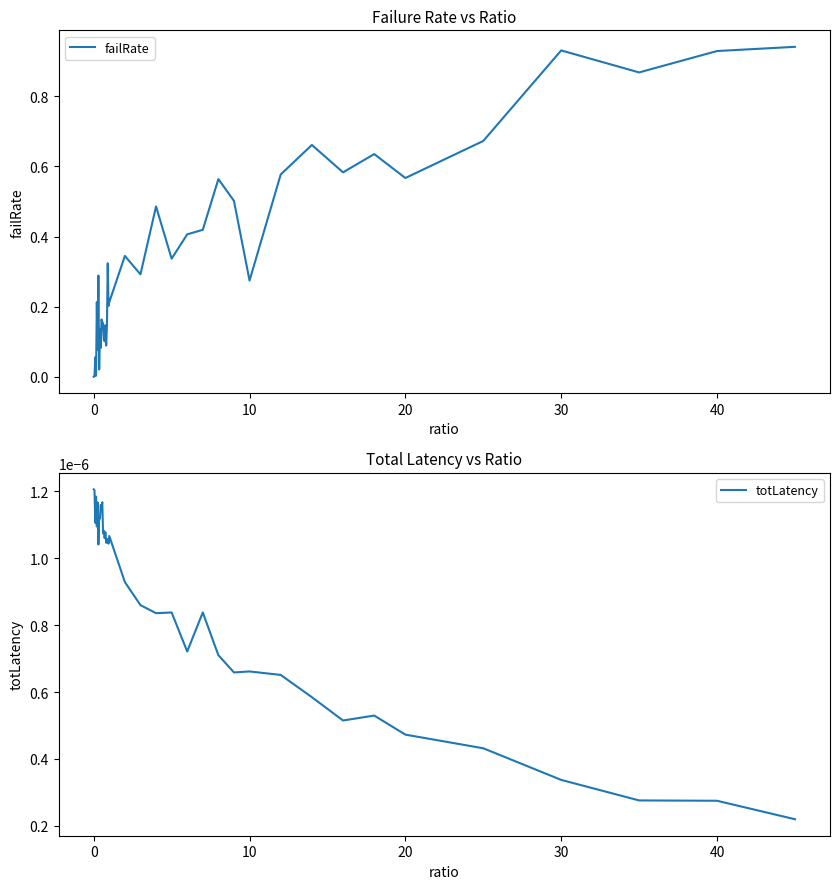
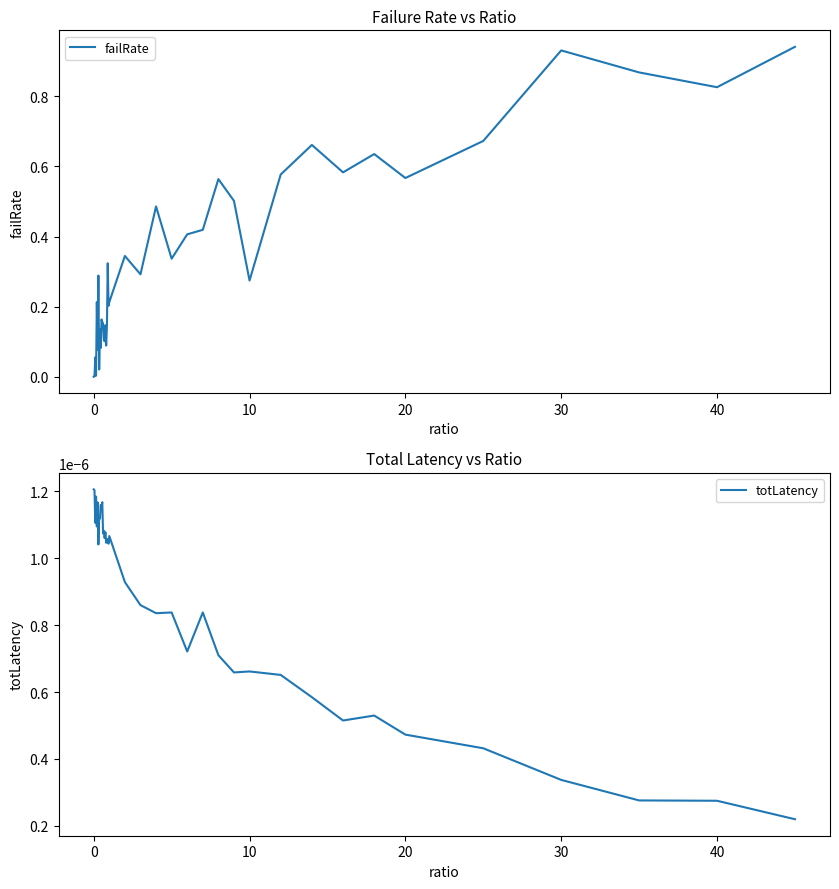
Failure Rate vs Ratio, 40: 0.93 -> 0.83
